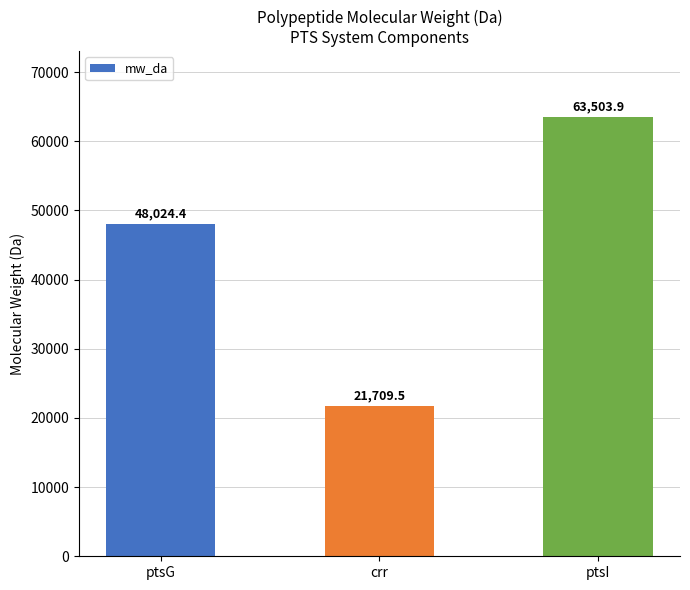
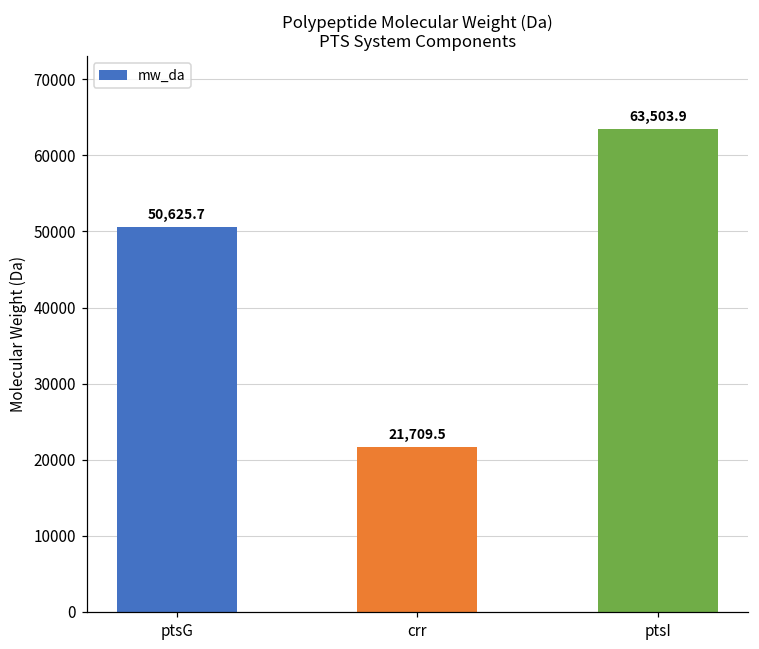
ptsG: 48,024.4 -> 50,625.7
